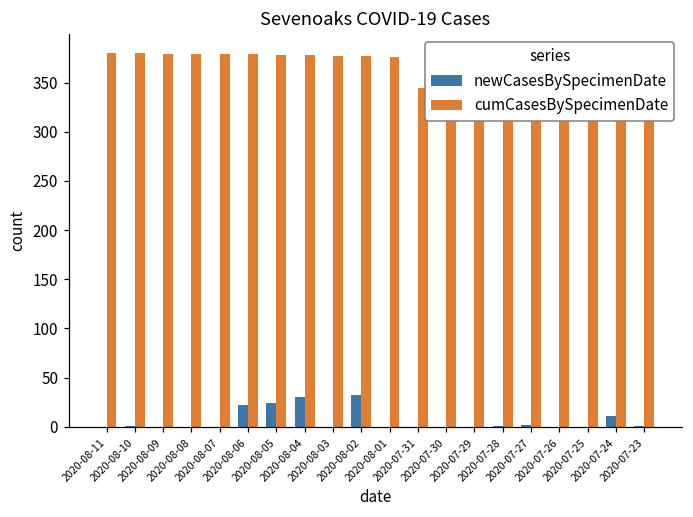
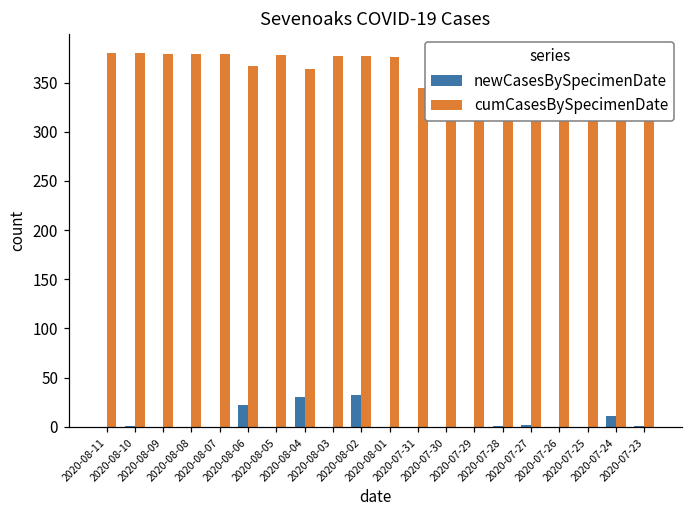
cumCasesBySpecimenDate, 2020-08-06: 380 -> 370
newCasesBySpecimenDate, 2020-08-05: 20 -> 0
cumCasesBySpecimenDate, 2020-08-04: 380 -> 360
